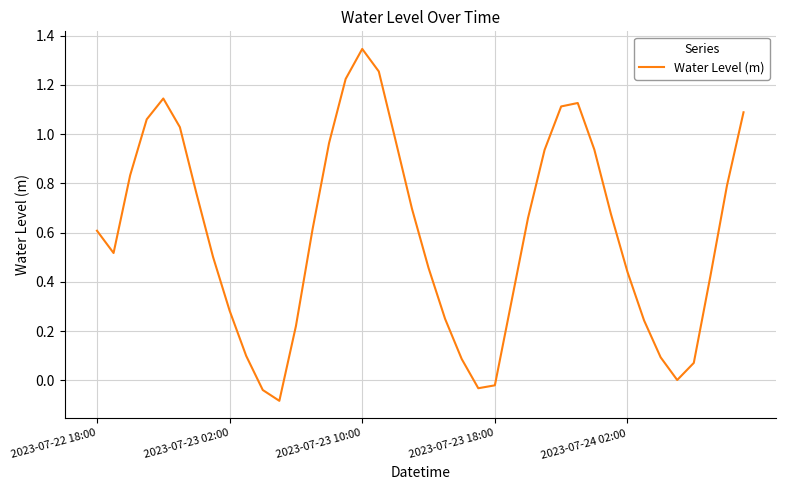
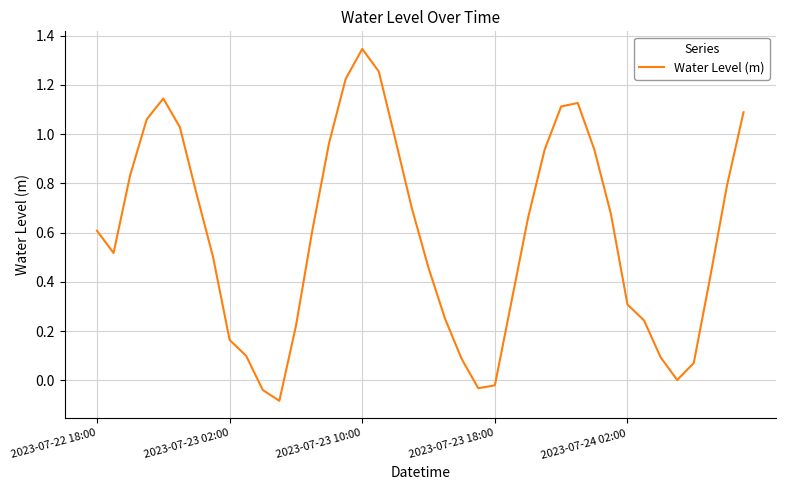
2023-07-23 02:00: 0.28 -> 0.16
2023-07-24 02:00: 0.44 -> 0.31
